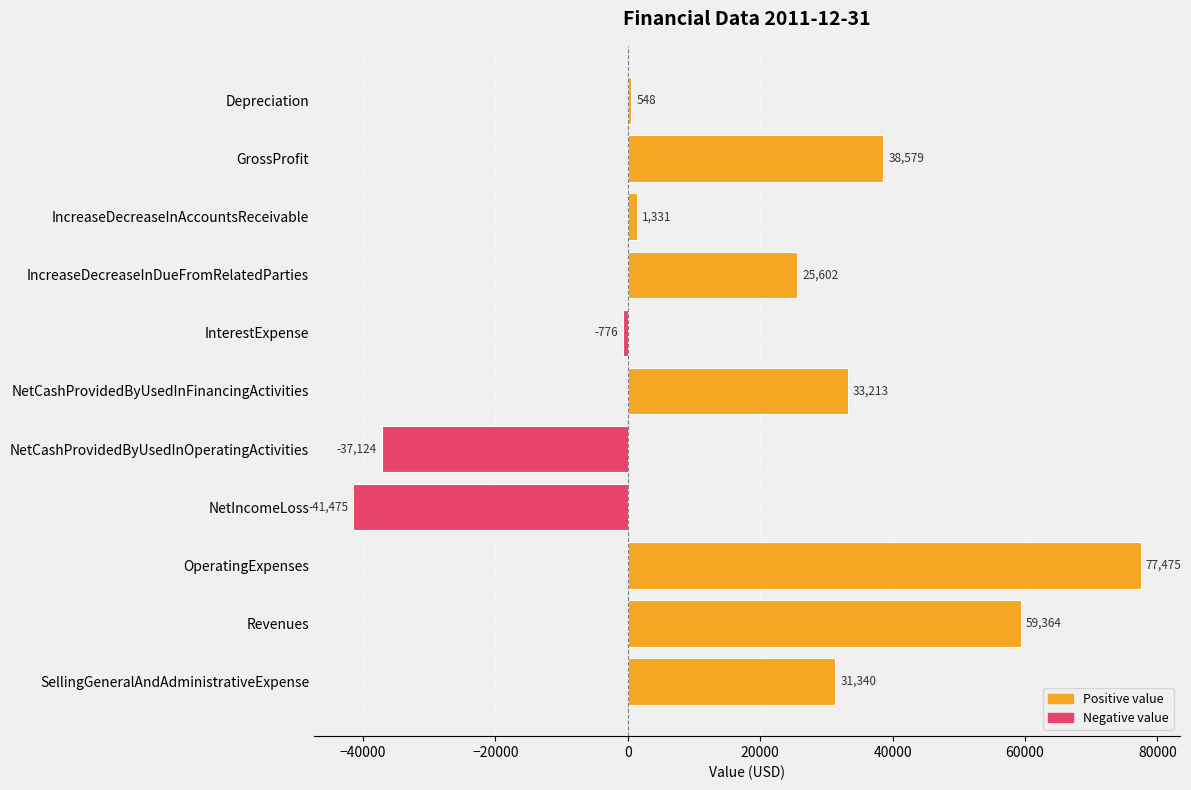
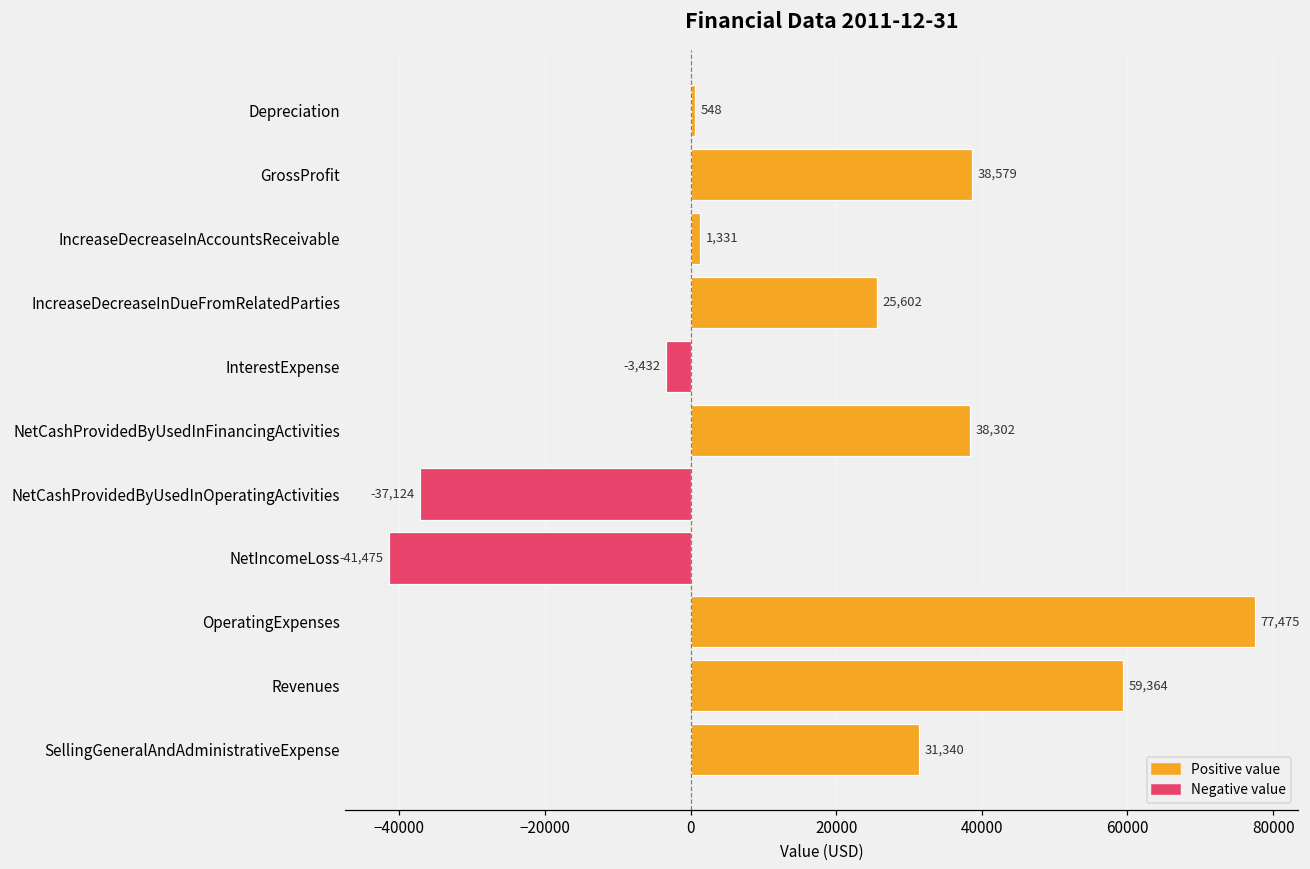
InterestExpense: -776 -> -3,432
NetCashProvidedByUsedInFinancingActivities: 33,213 -> 38,302
